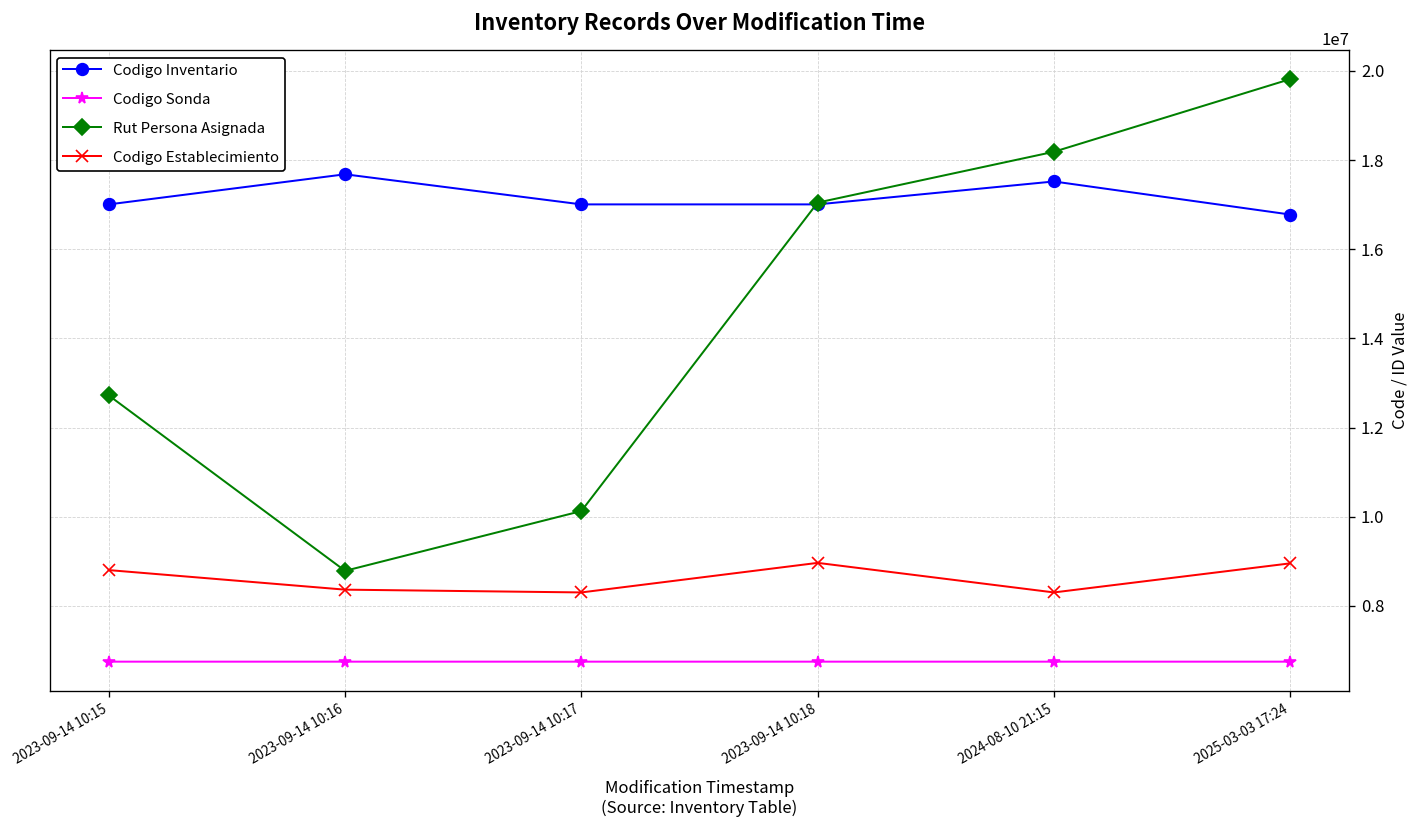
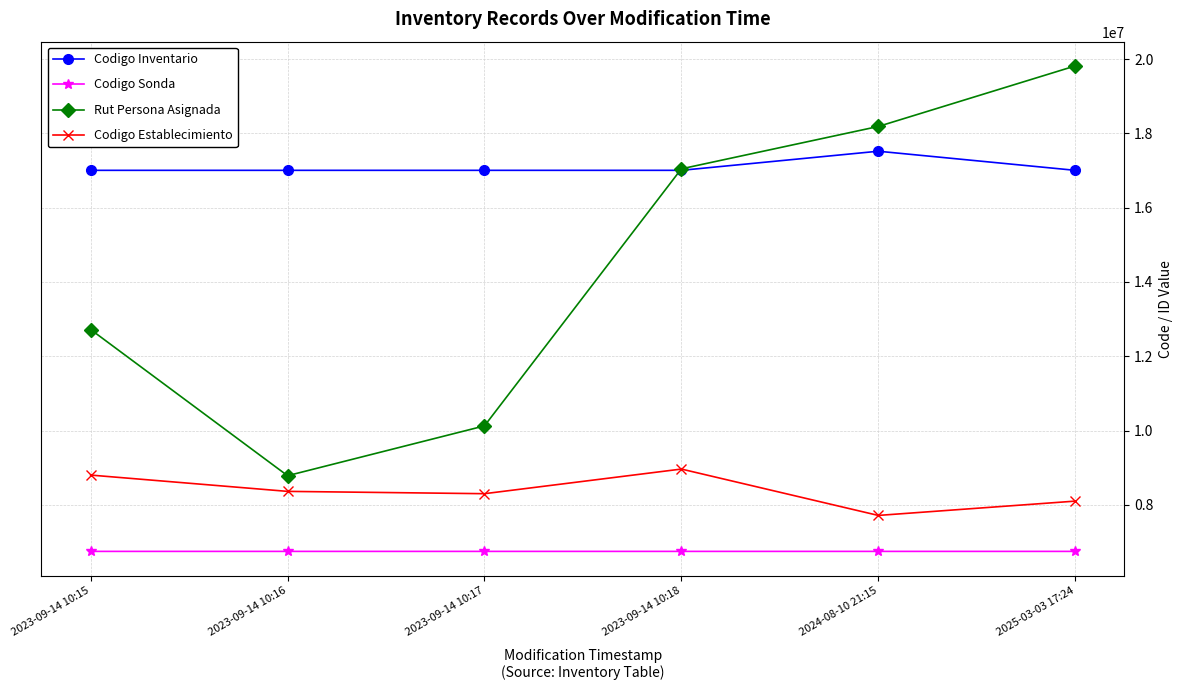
Codigo Inventario, 2023-09-14 10:16: 17700000 -> 17000000
Codigo Establecimiento, 2024-08-10 21:15: 8300000 -> 7700000
Codigo Inventario, 2025-03-03 17:24: 16800000 -> 17000000
Codigo Establecimiento, 2025-03-03 17:24: 9000000 -> 8100000
